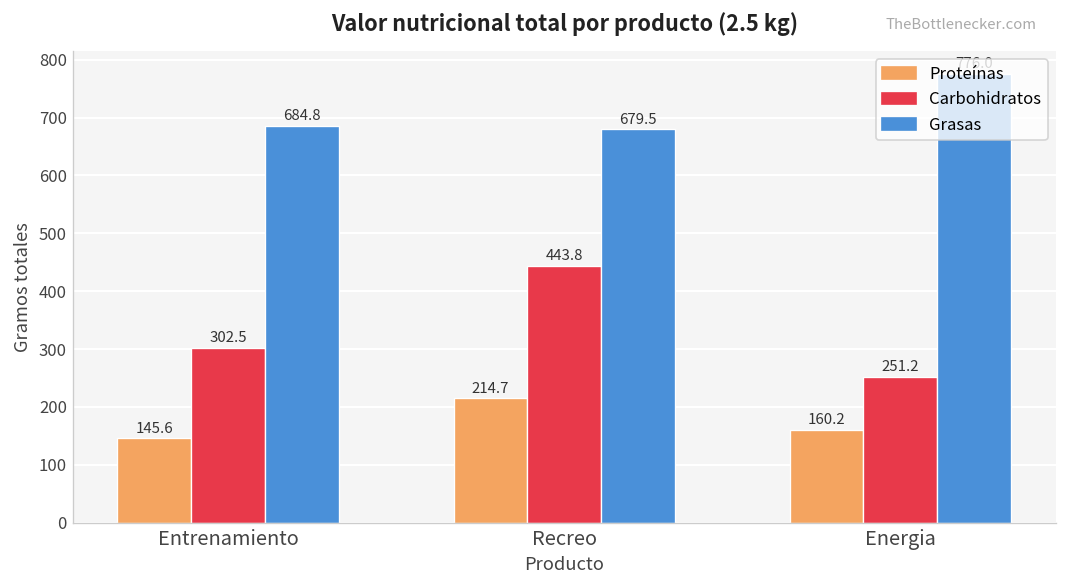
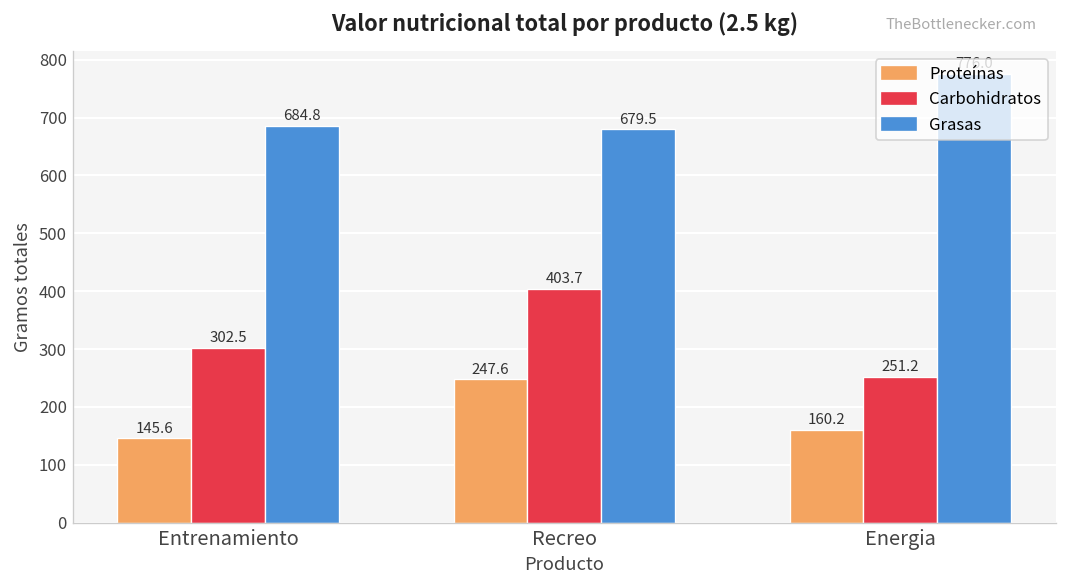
Proteínas, Recreo: 214.7 -> 247.6
Carbohidratos, Recreo: 443.8 -> 403.7
